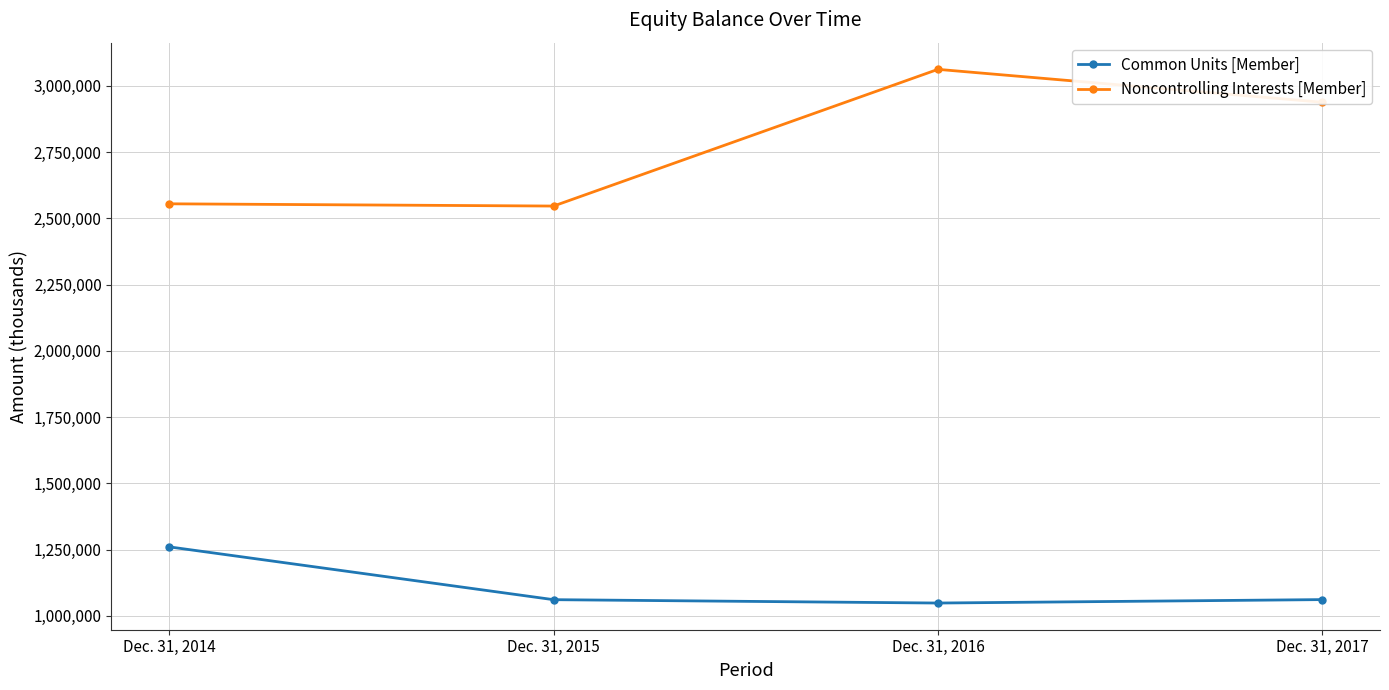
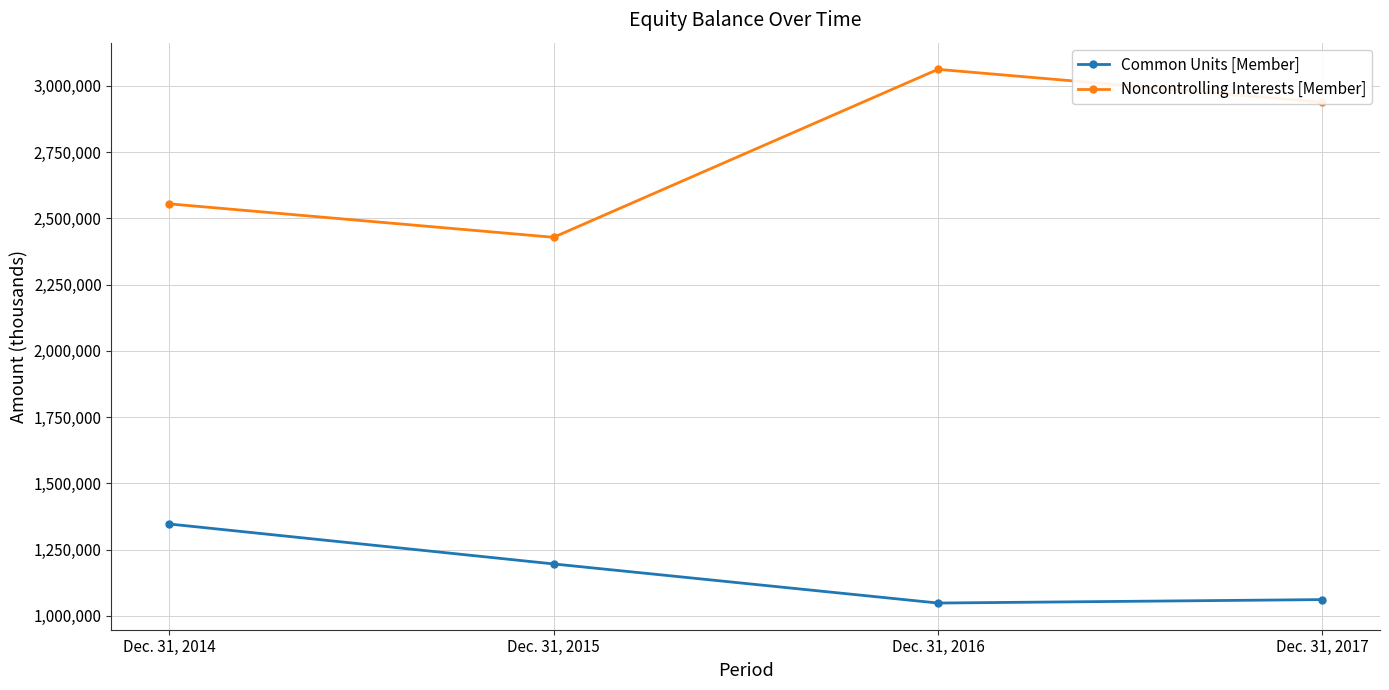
Common Units [Member], Dec. 31, 2014: 1,260,000 -> 1,350,000
Common Units [Member], Dec. 31, 2015: 1,060,000 -> 1,200,000
Noncontrolling Interests [Member], Dec. 31, 2015: 2,550,000 -> 2,430,000
